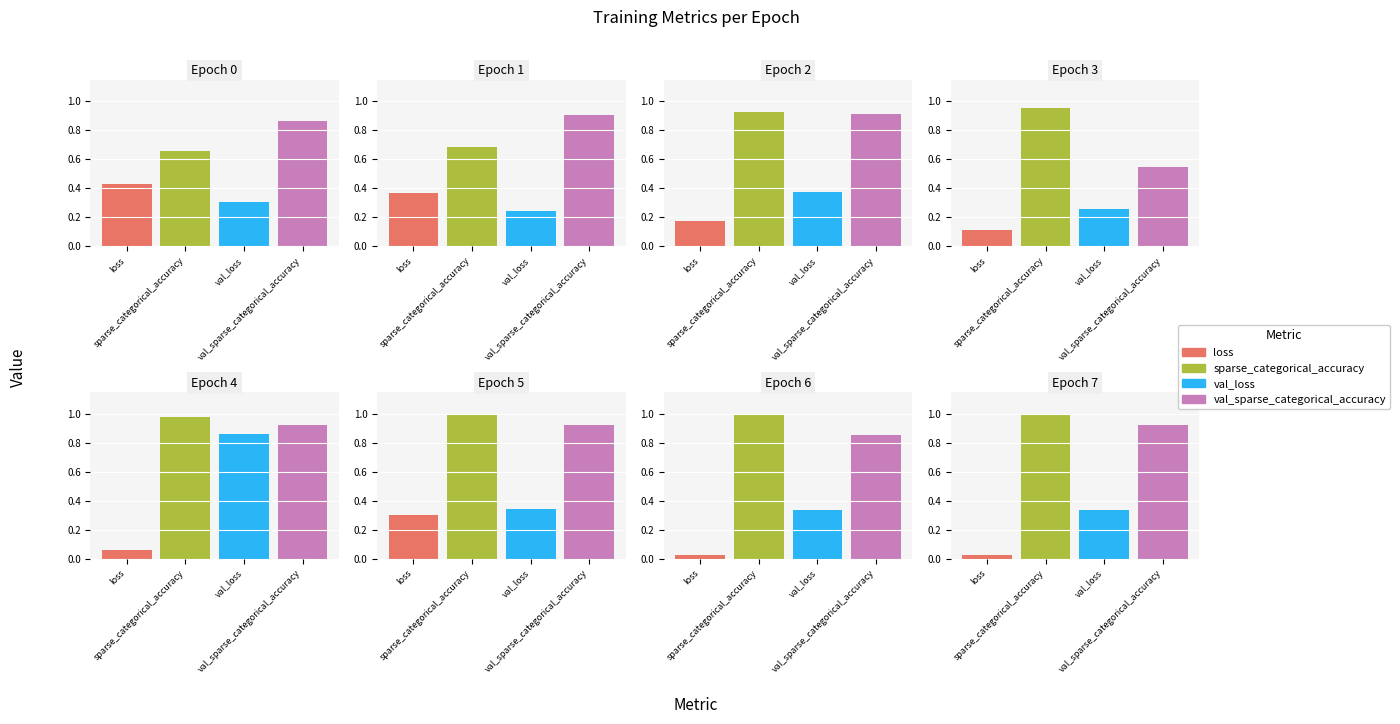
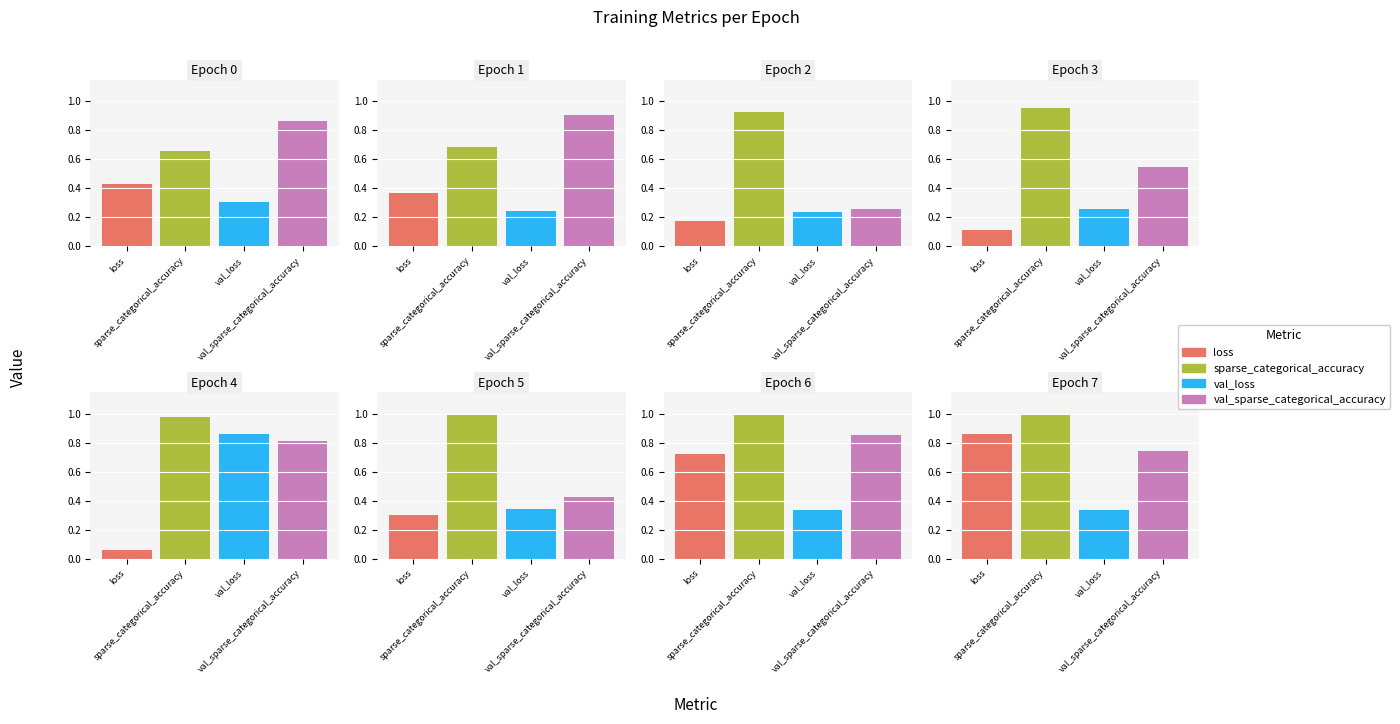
Epoch 2, val_loss: 0.37 -> 0.24
Epoch 2, val_sparse_categorical_accuracy: 0.91 -> 0.26
Epoch 4, val_sparse_categorical_accuracy: 0.92 -> 0.81
Epoch 5, val_sparse_categorical_accuracy: 0.92 -> 0.43
Epoch 6, loss: 0.02 -> 0.72
Epoch 7, loss: 0.02 -> 0.86
Epoch 7, val_sparse_categorical_accuracy: 0.92 -> 0.74
